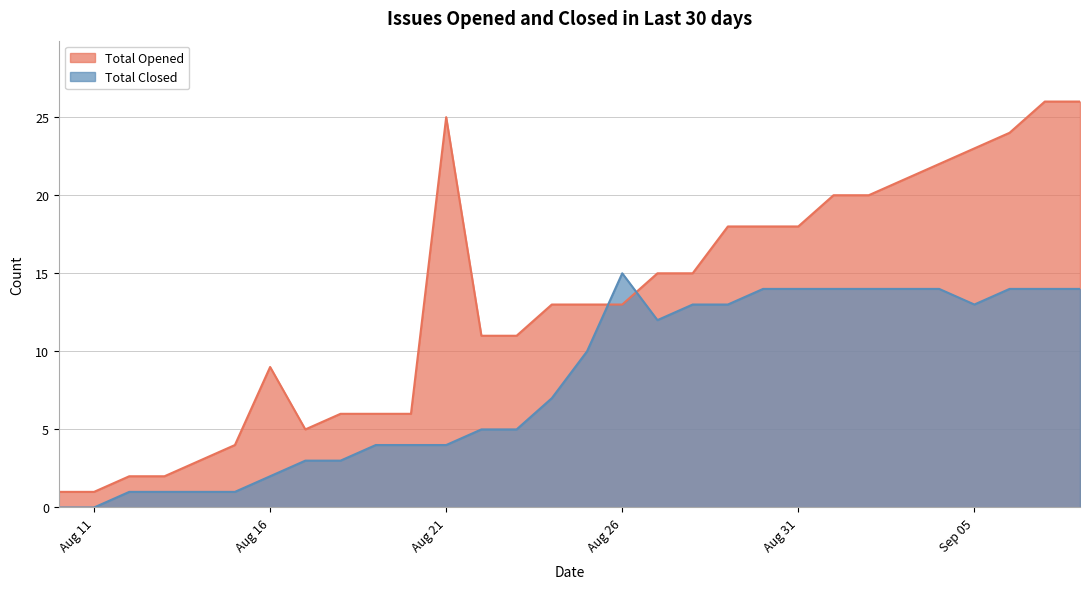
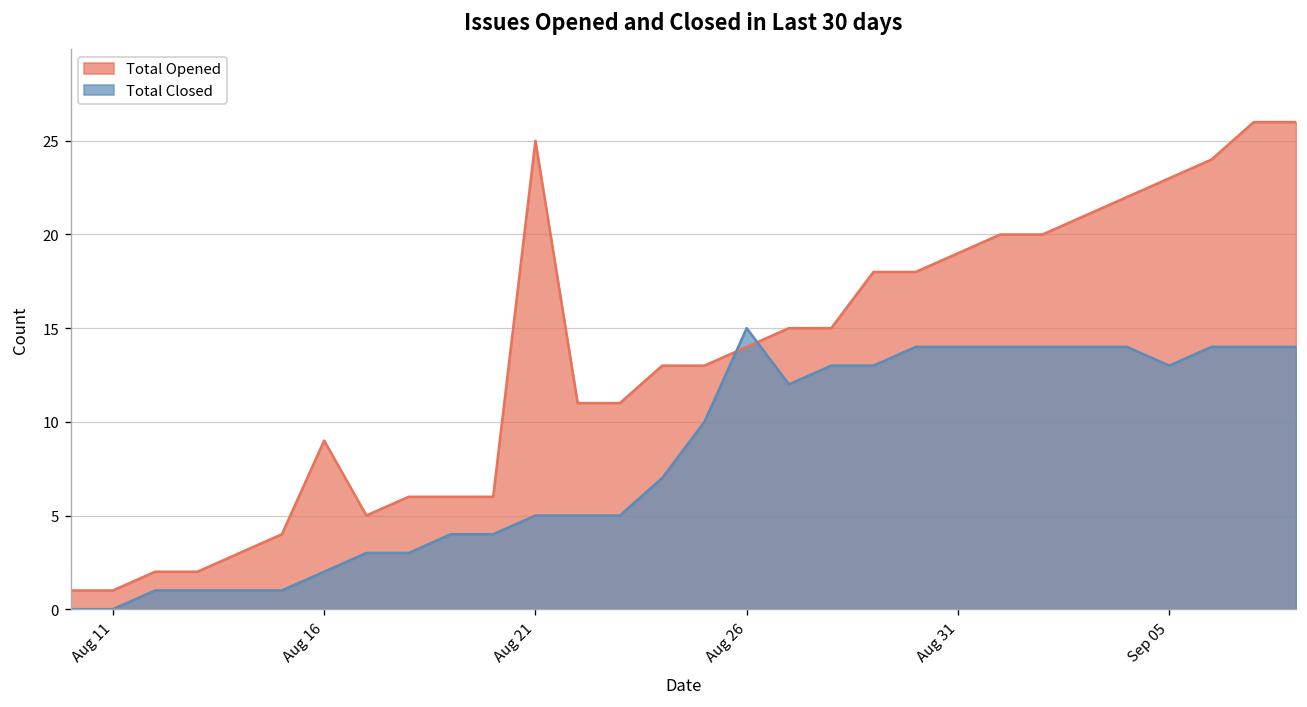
Total Closed, Aug 21: 4 -> 5
Total Opened, Aug 26: 13 -> 14
Total Opened, Aug 31: 18 -> 19
